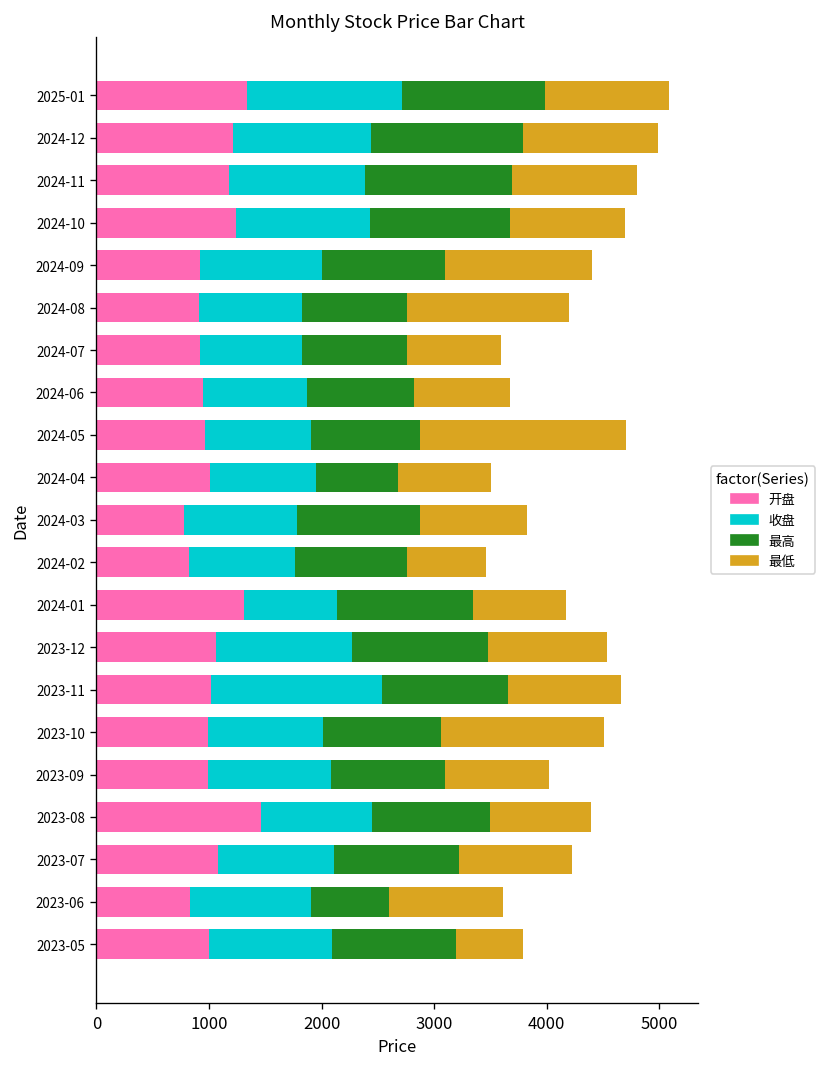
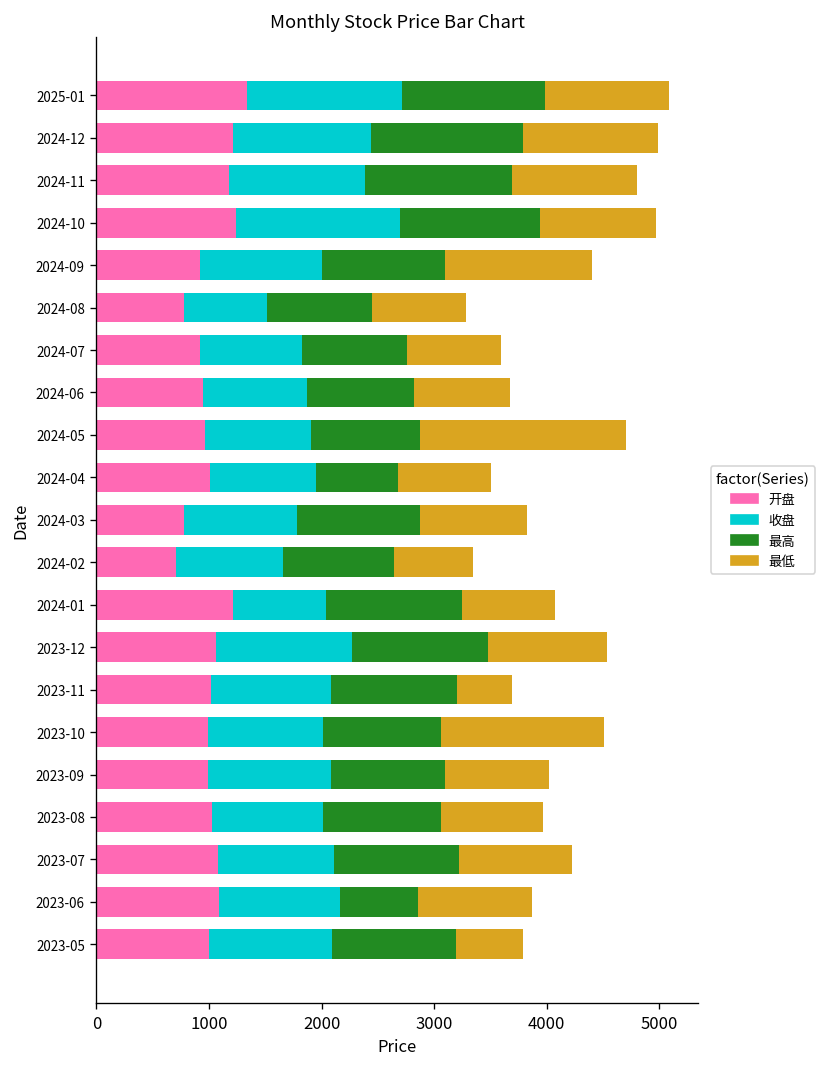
收盘, 2024-10: 1200 -> 1500
开盘, 2024-08: 900 -> 800
收盘, 2024-08: 900 -> 700
最低, 2024-08: 1400 -> 800
开盘, 2024-02: 800 -> 700
开盘, 2024-01: 1300 -> 1200
收盘, 2023-11: 1500 -> 1100
最低, 2023-11: 1000 -> 500
开盘, 2023-08: 1500 -> 1000
开盘, 2023-06: 800 -> 1100
